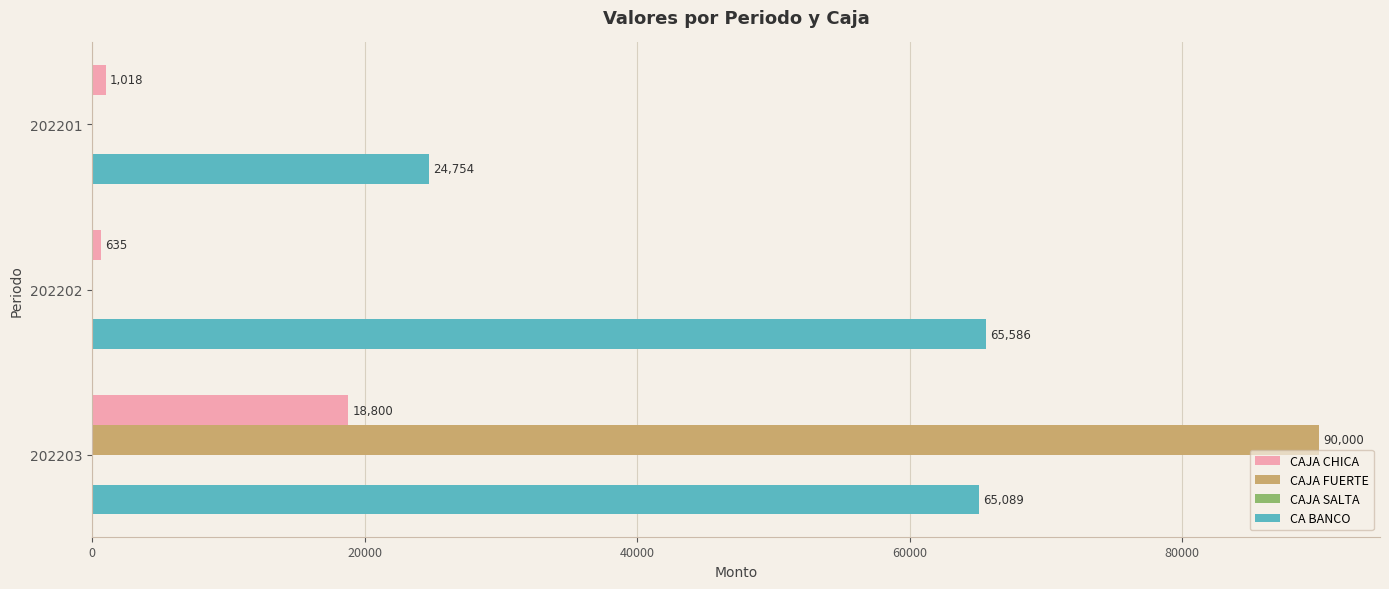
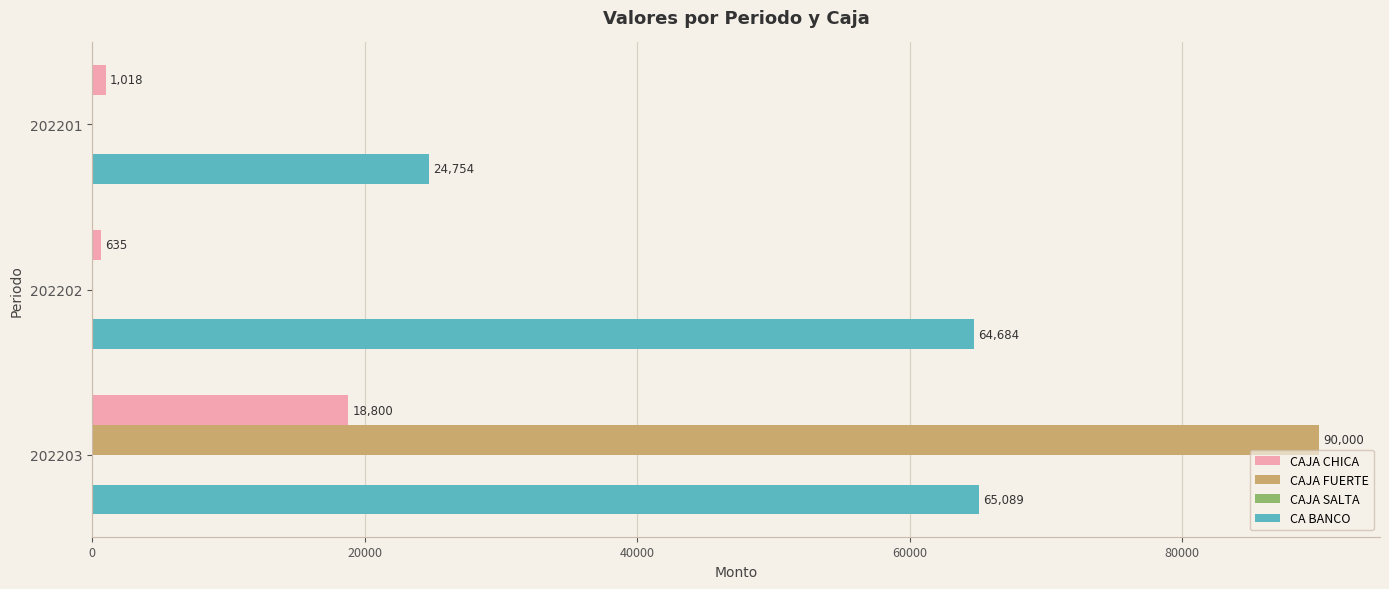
CA BANCO, 202202: 65,586 -> 64,684
